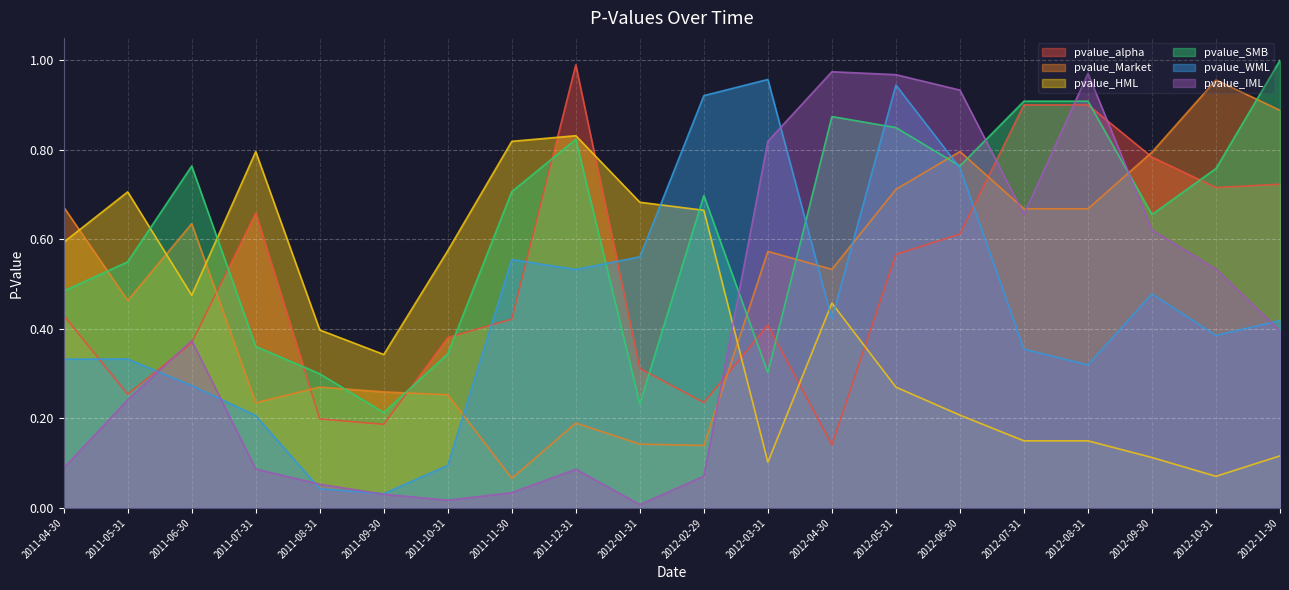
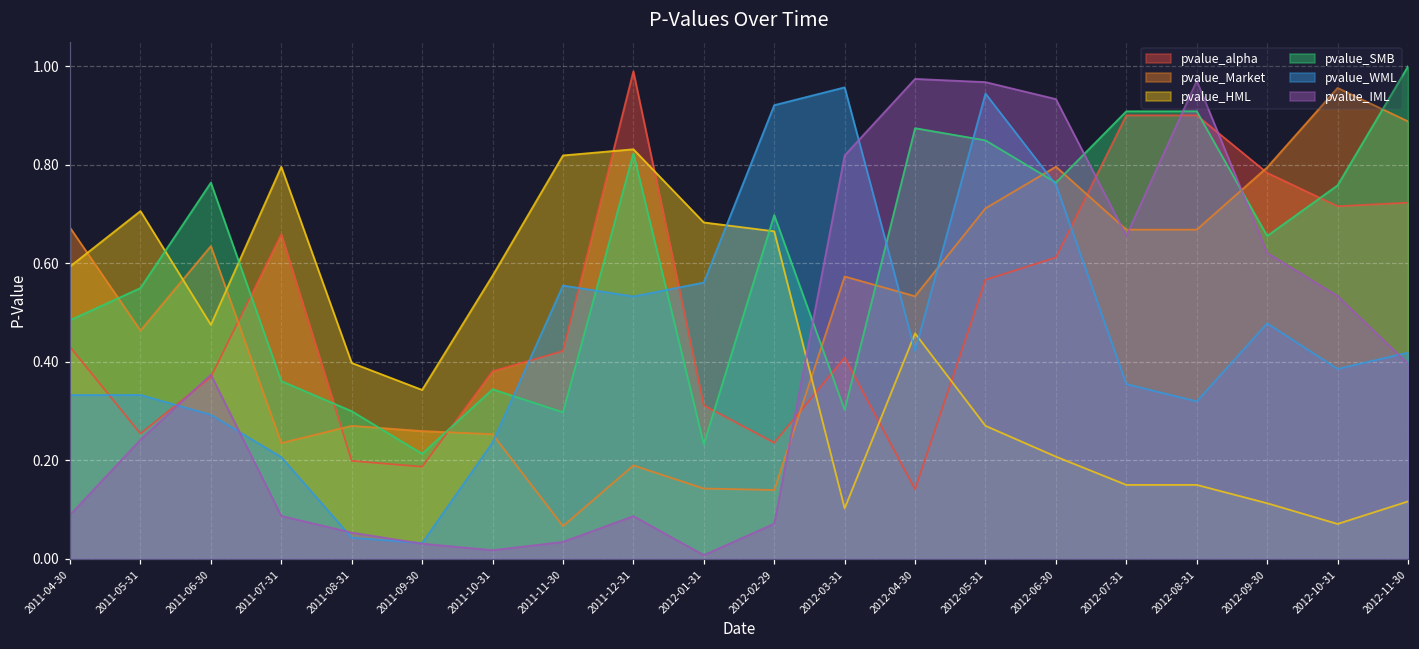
pvalue_WML, 2011-06-30: 0.27 -> 0.29
pvalue_WML, 2011-10-31: 0.09 -> 0.24
pvalue_SMB, 2011-11-30: 0.71 -> 0.30
